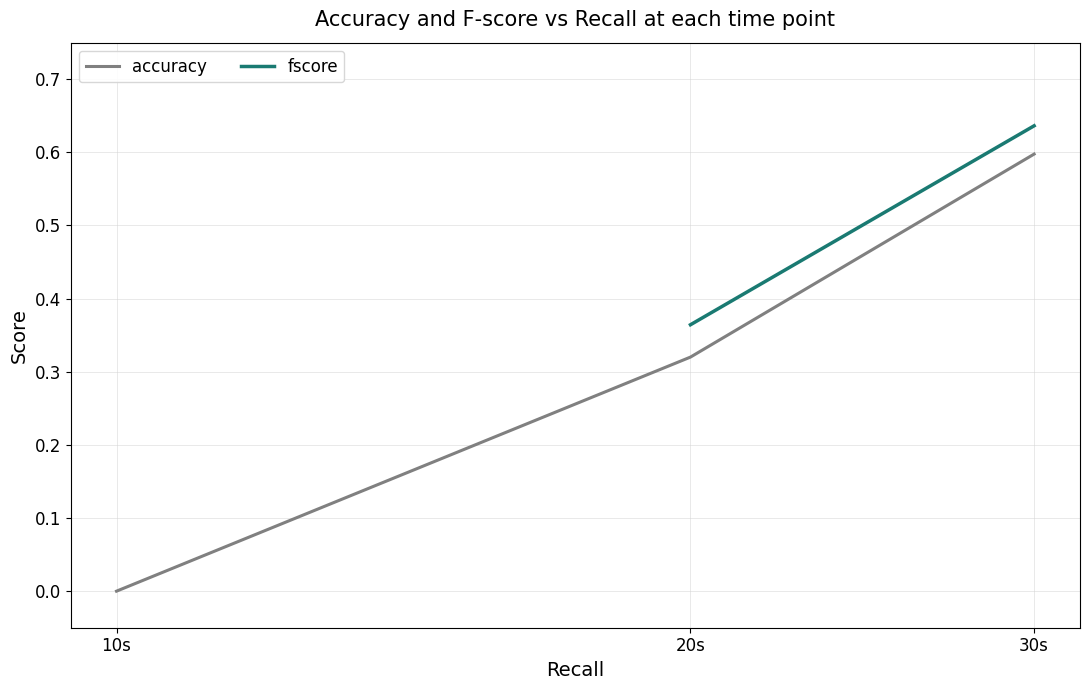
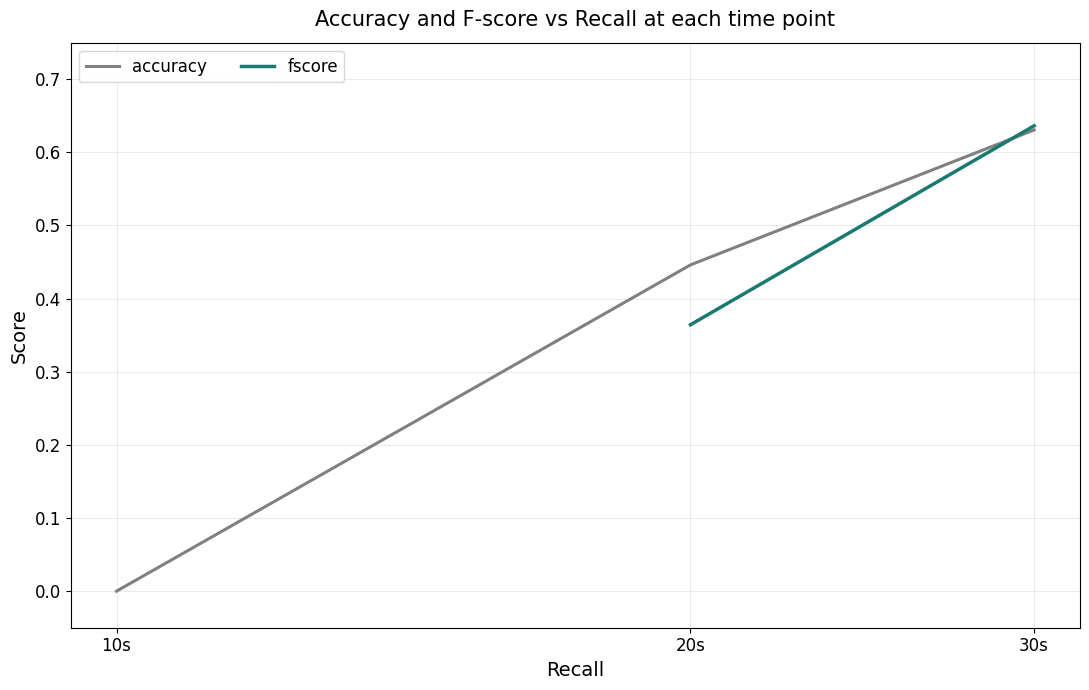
accuracy, 20s: 0.32 -> 0.45
accuracy, 30s: 0.60 -> 0.63
